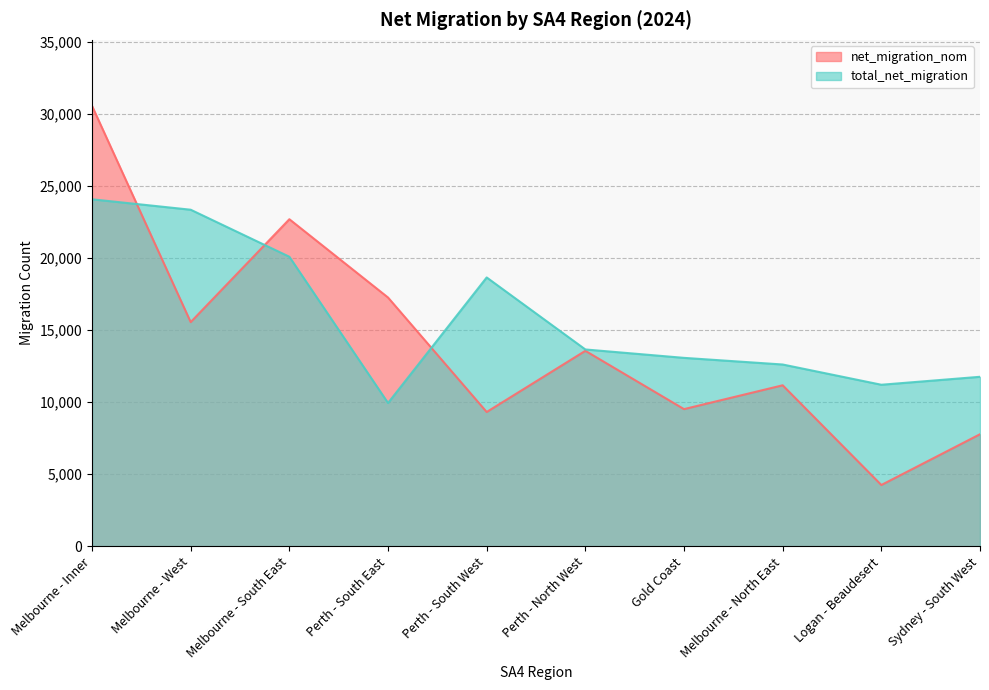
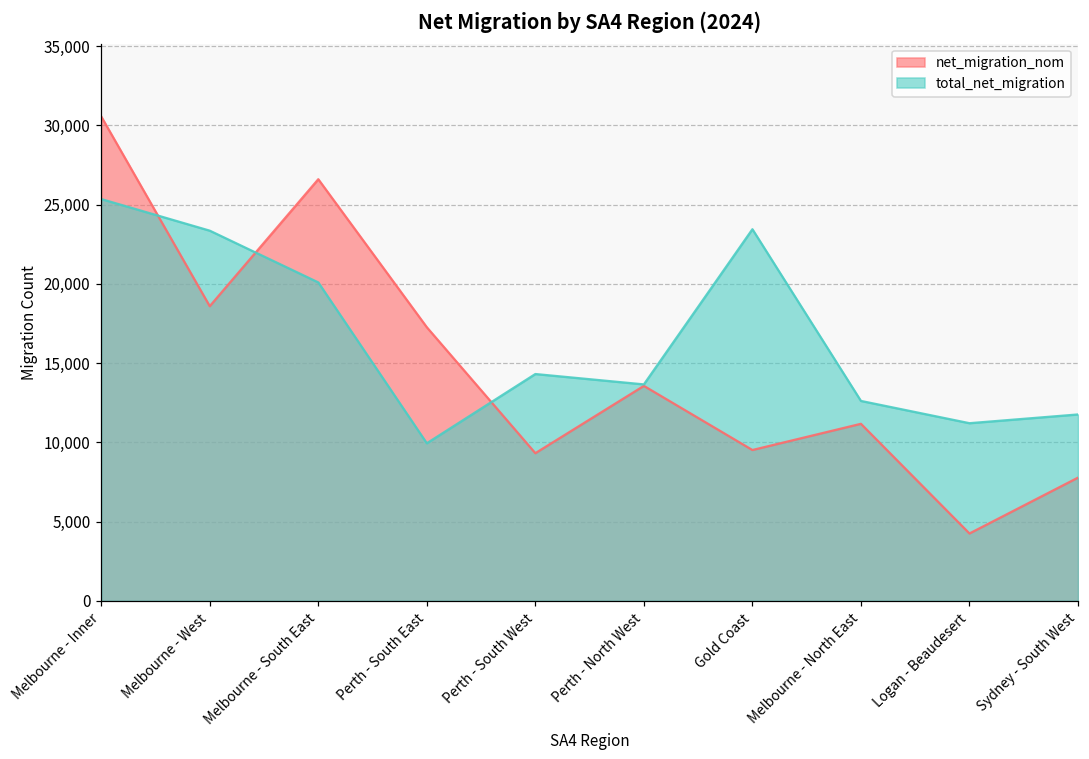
total_net_migration, Melbourne - Inner: 24,100 -> 25,400
net_migration_nom, Melbourne - West: 15,600 -> 18,600
net_migration_nom, Melbourne - South East: 22,700 -> 26,600
total_net_migration, Perth - South West: 18,700 -> 14,300
total_net_migration, Gold Coast: 13,100 -> 23,500
